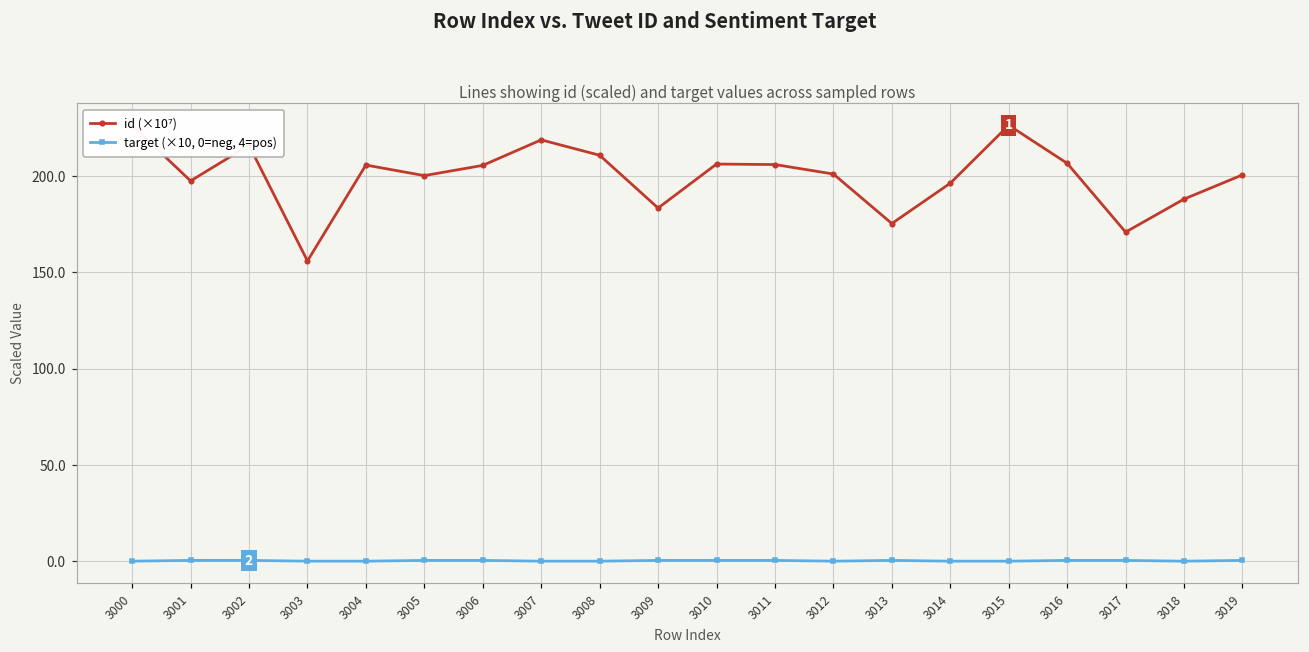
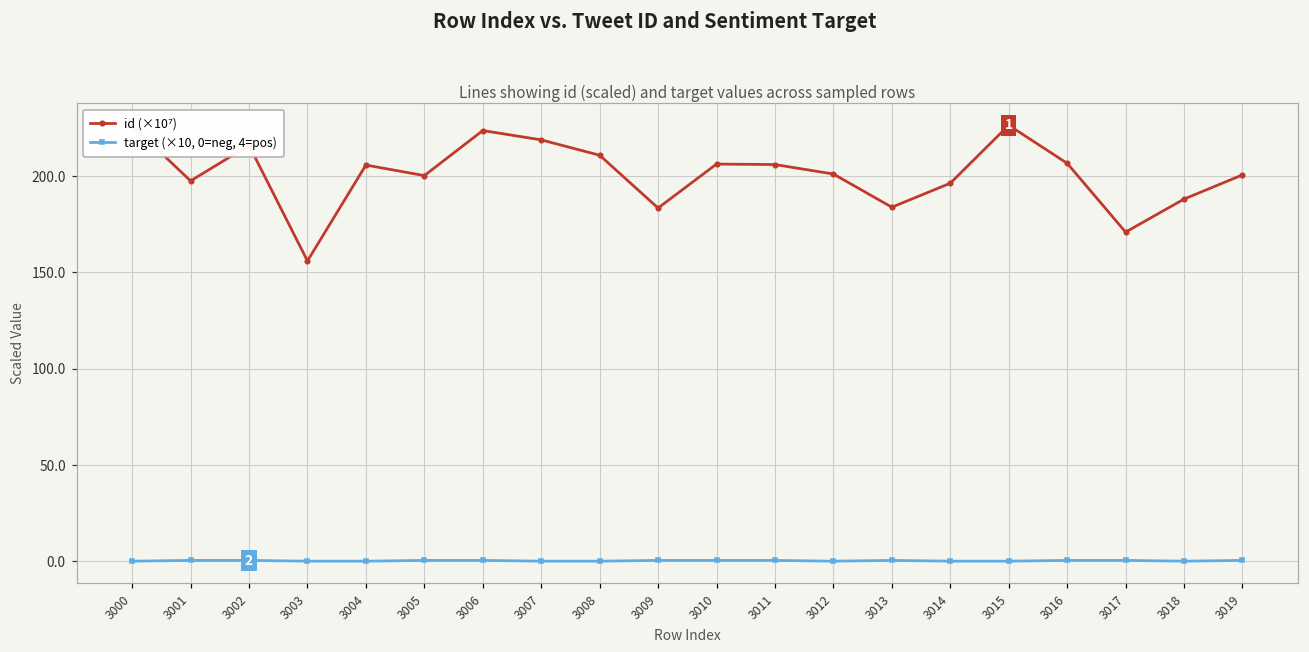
id (×10⁷), 3006: 206 -> 224
id (×10⁷), 3013: 175 -> 184
